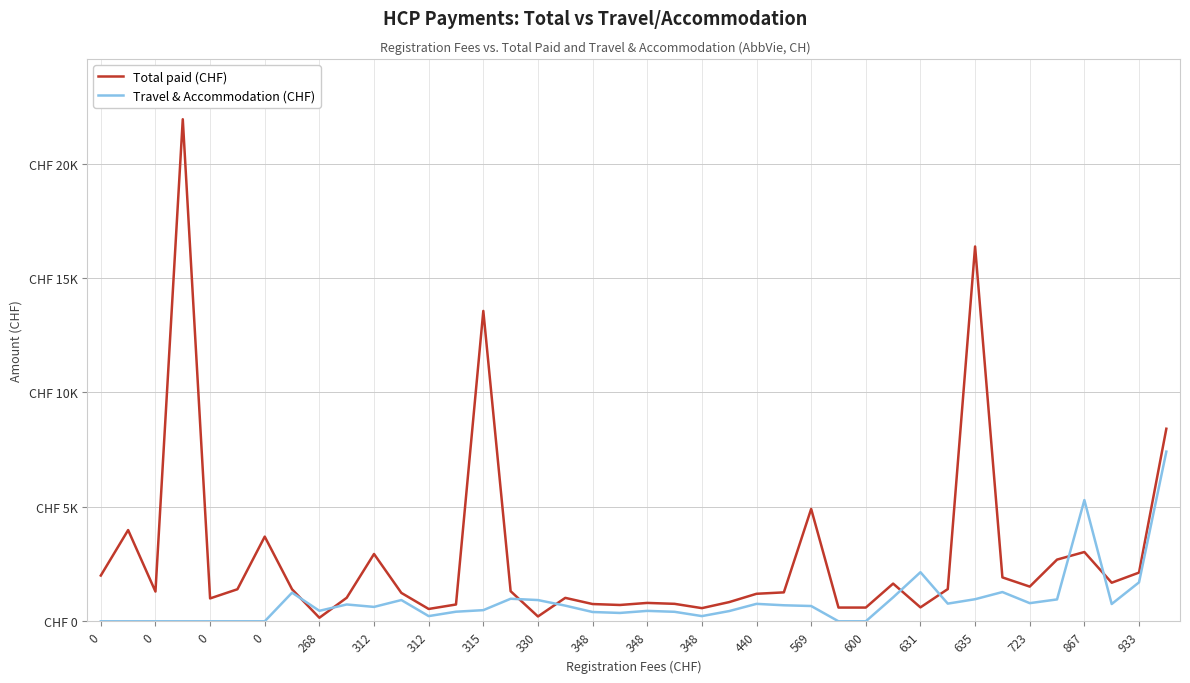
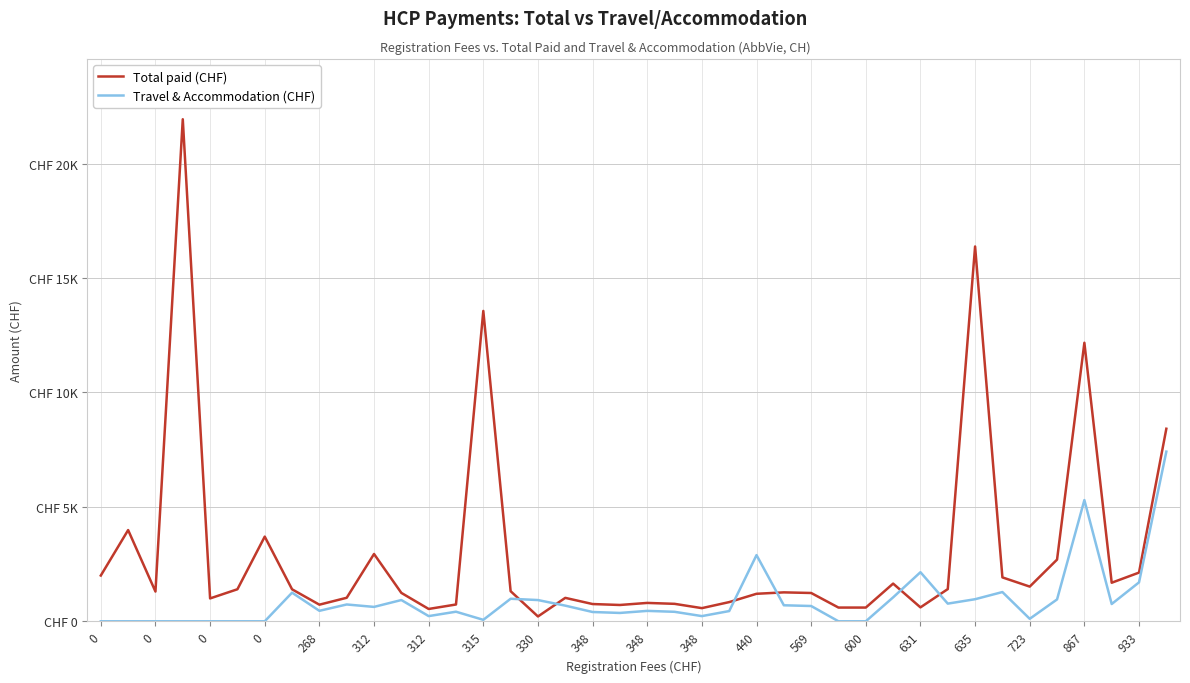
Total paid (CHF), 268: CHF 200 -> CHF 700
Travel & Accommodation (CHF), 315: CHF 500 -> CHF 100
Travel & Accommodation (CHF), 440: CHF 800 -> CHF 2900
Total paid (CHF), 569: CHF 4900 -> CHF 1200
Travel & Accommodation (CHF), 723: CHF 800 -> CHF 100
Total paid (CHF), 867: CHF 3000 -> CHF 12200
